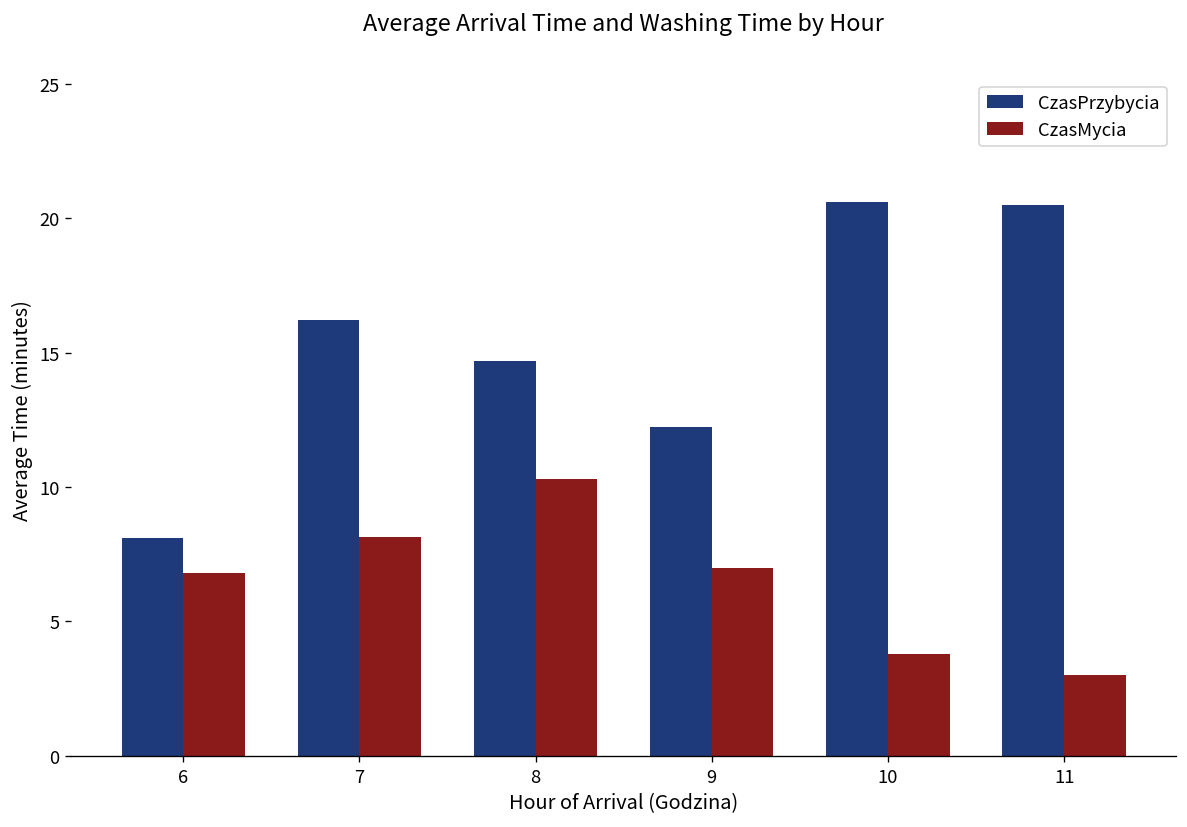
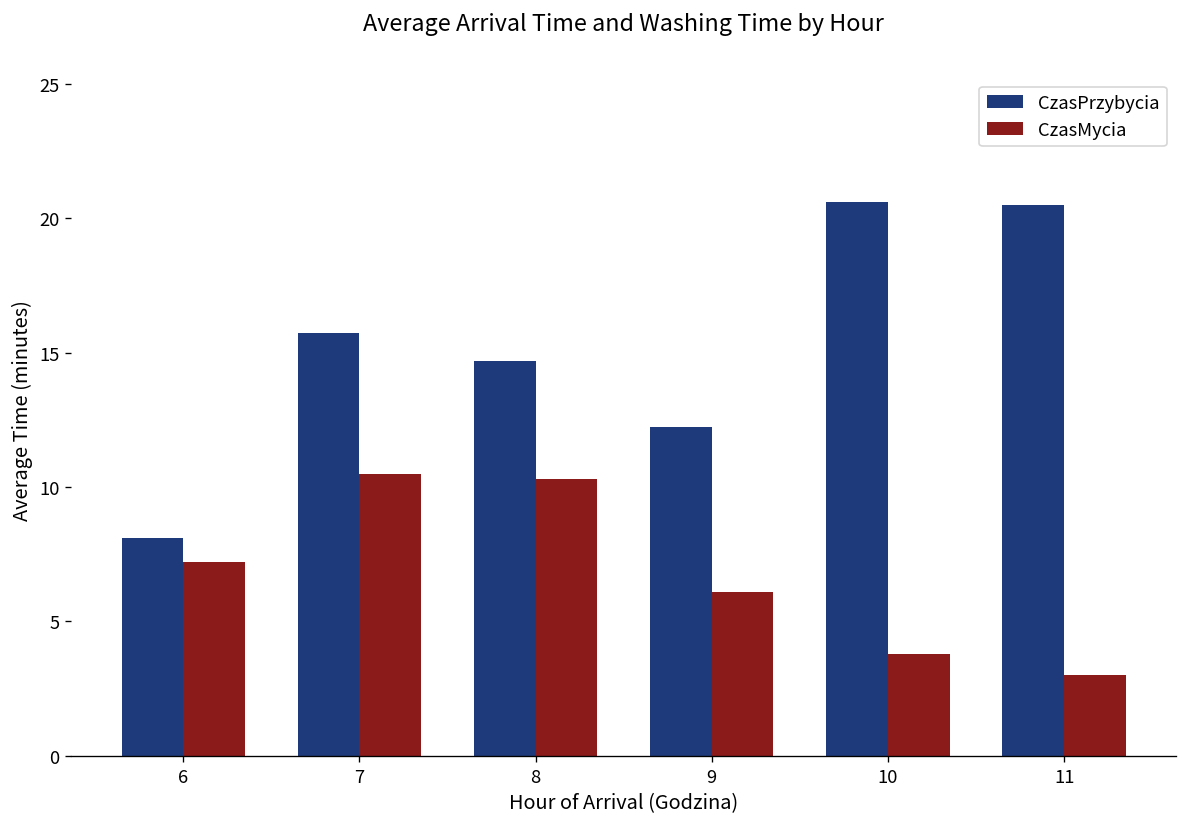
CzasMycia, 6: 6.8 -> 7.2
CzasPrzybycia, 7: 16.2 -> 15.7
CzasMycia, 7: 8.1 -> 10.5
CzasMycia, 9: 7.0 -> 6.1
